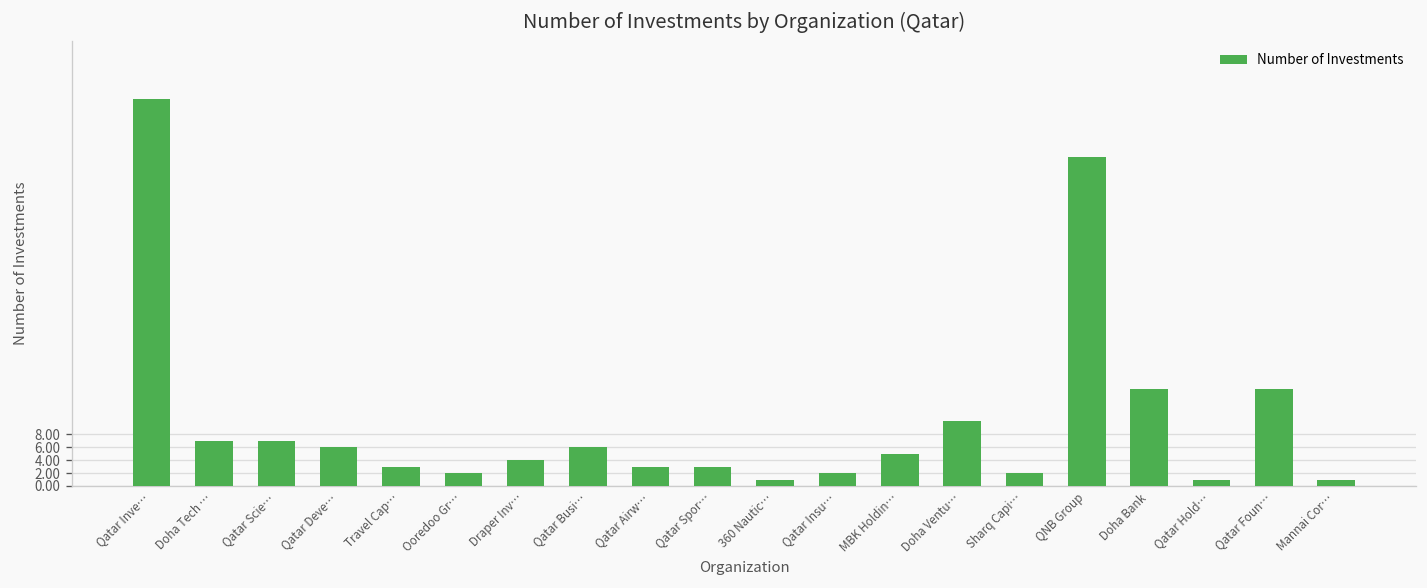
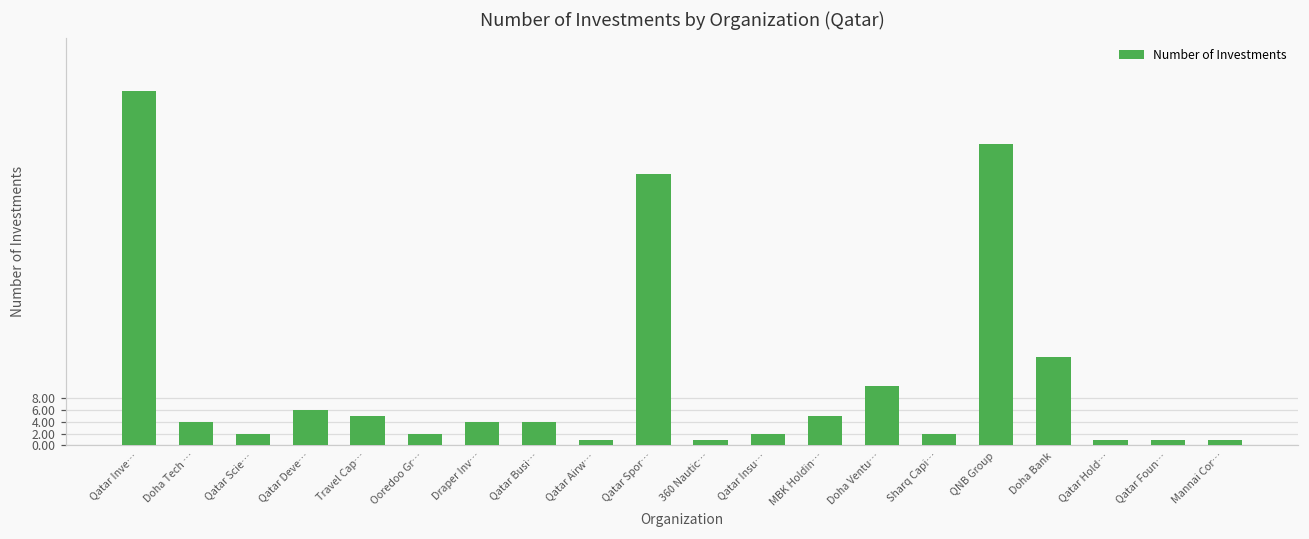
Doha Tech …: 7 -> 4
Qatar Scie…: 7 -> 2
Travel Cap…: 3 -> 5
Qatar Busi…: 6 -> 4
Qatar Airw…: 3 -> 1
Qatar Spor…: 3 -> 46
Qatar Foun…: 15 -> 1
